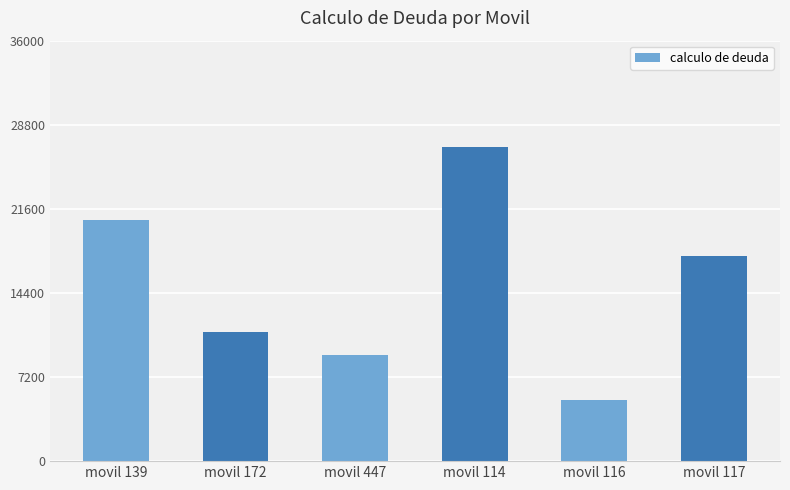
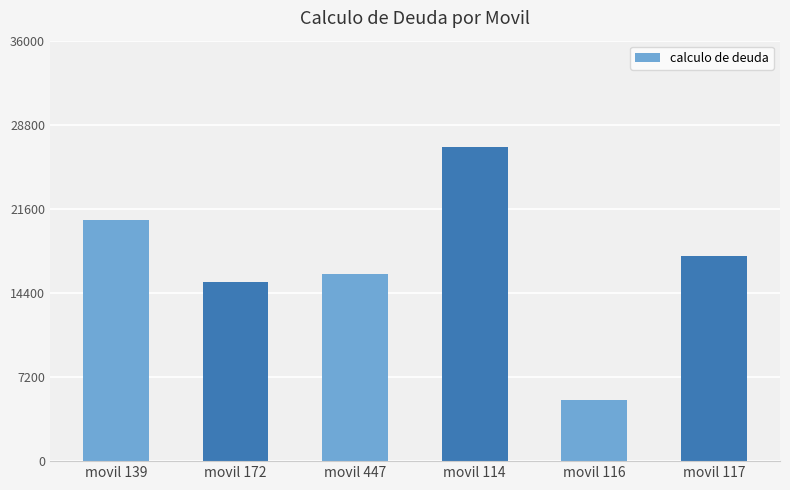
movil 172: 11000 -> 15400
movil 447: 9100 -> 16000
